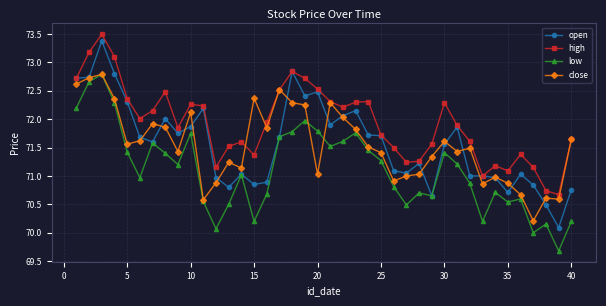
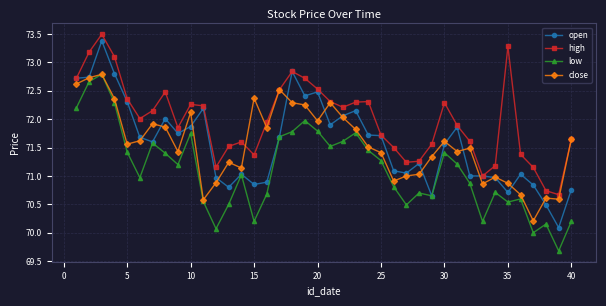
close, 20: 71.0 -> 72.0
high, 35: 71.1 -> 73.3
